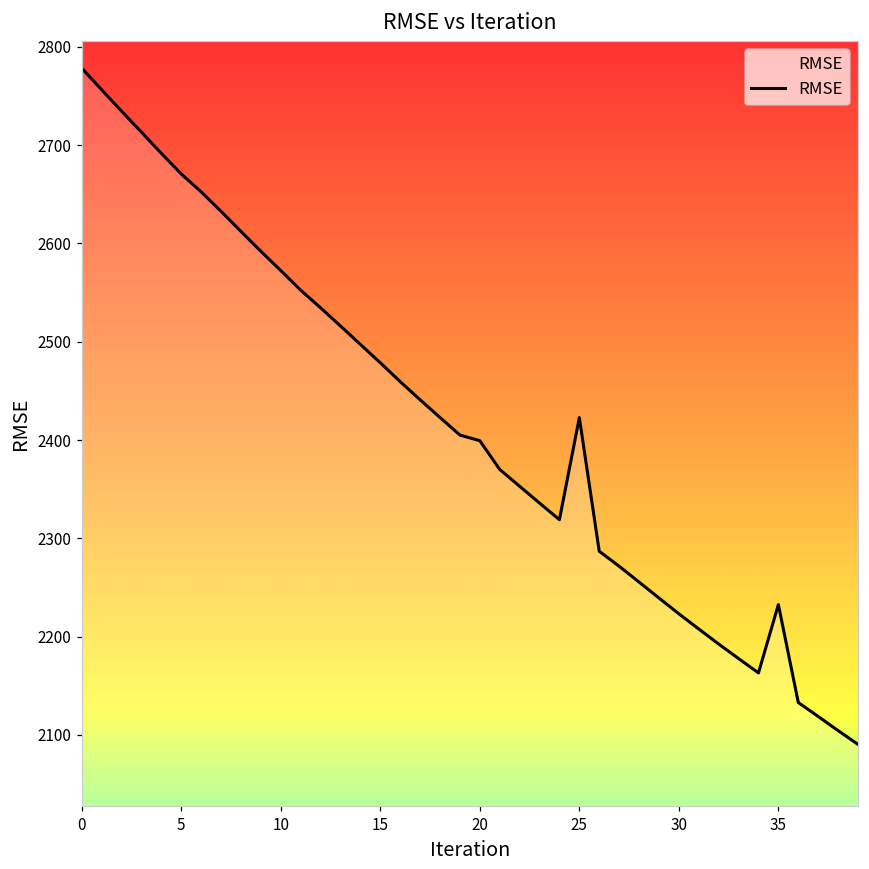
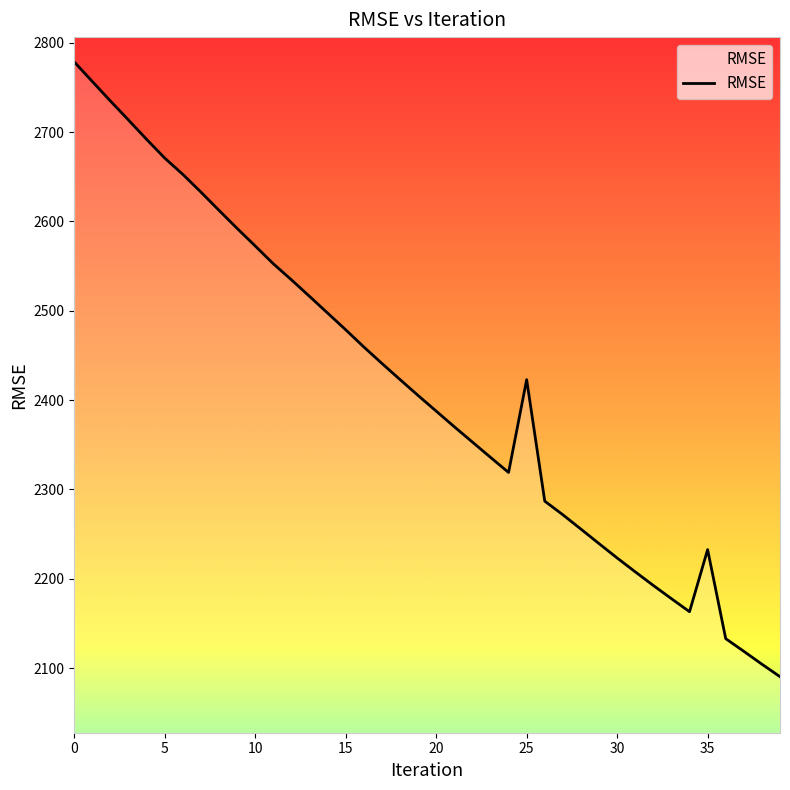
20: 2400 -> 2390
